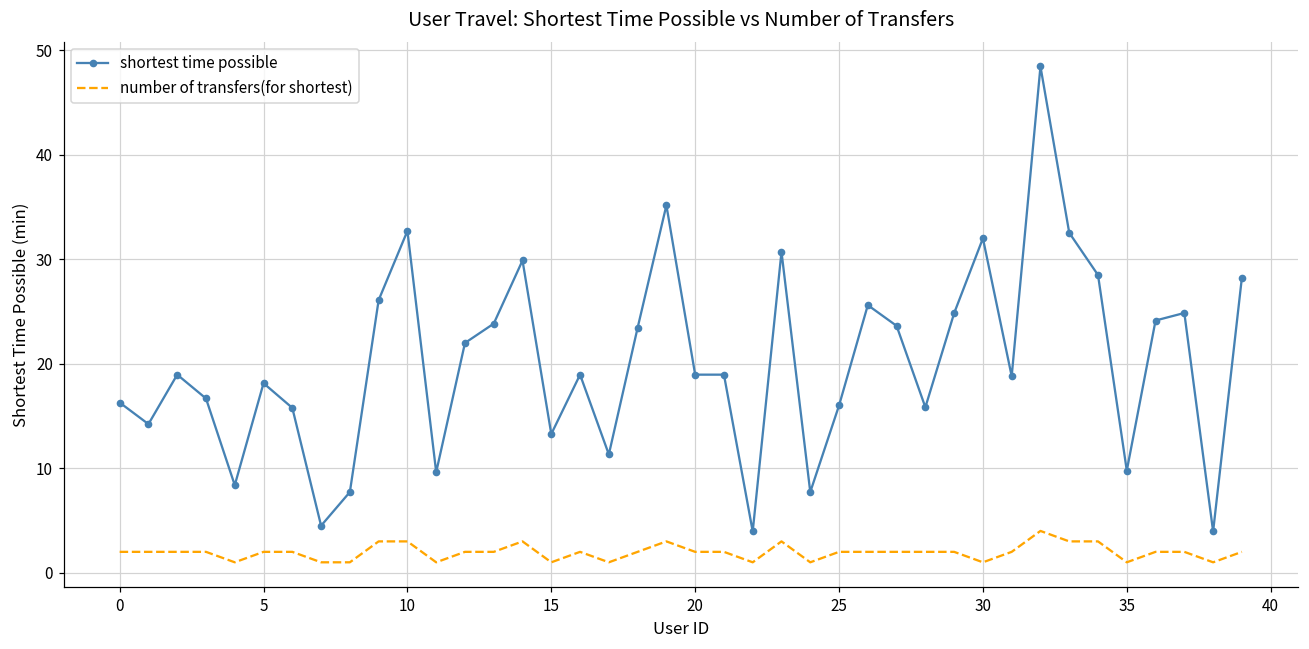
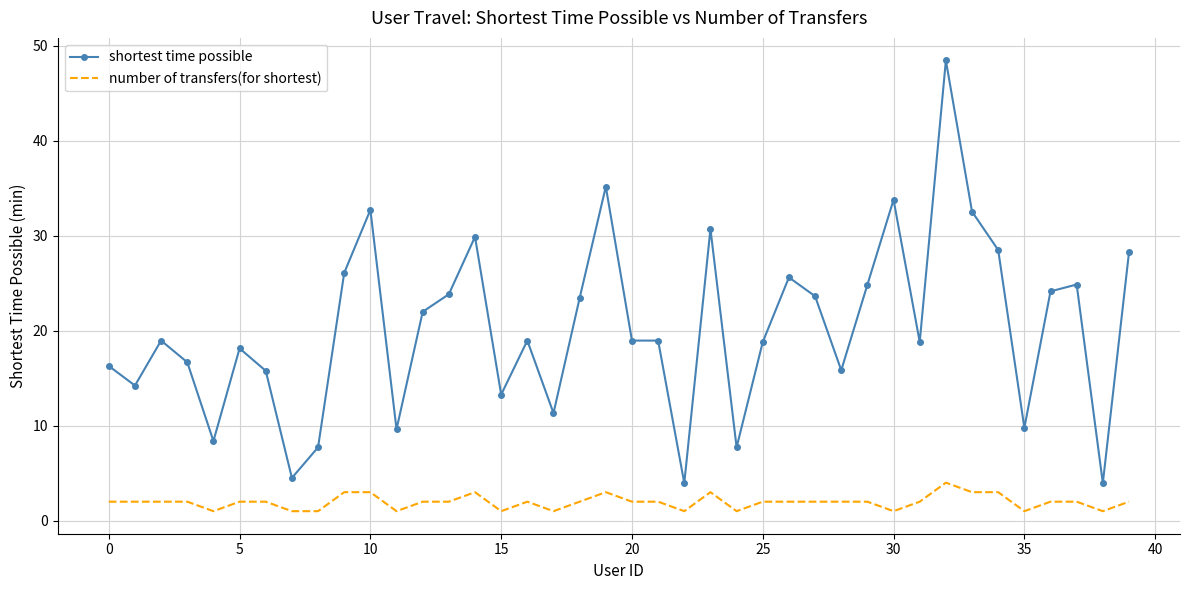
shortest time possible, 25: 16 -> 19
shortest time possible, 30: 32 -> 34
